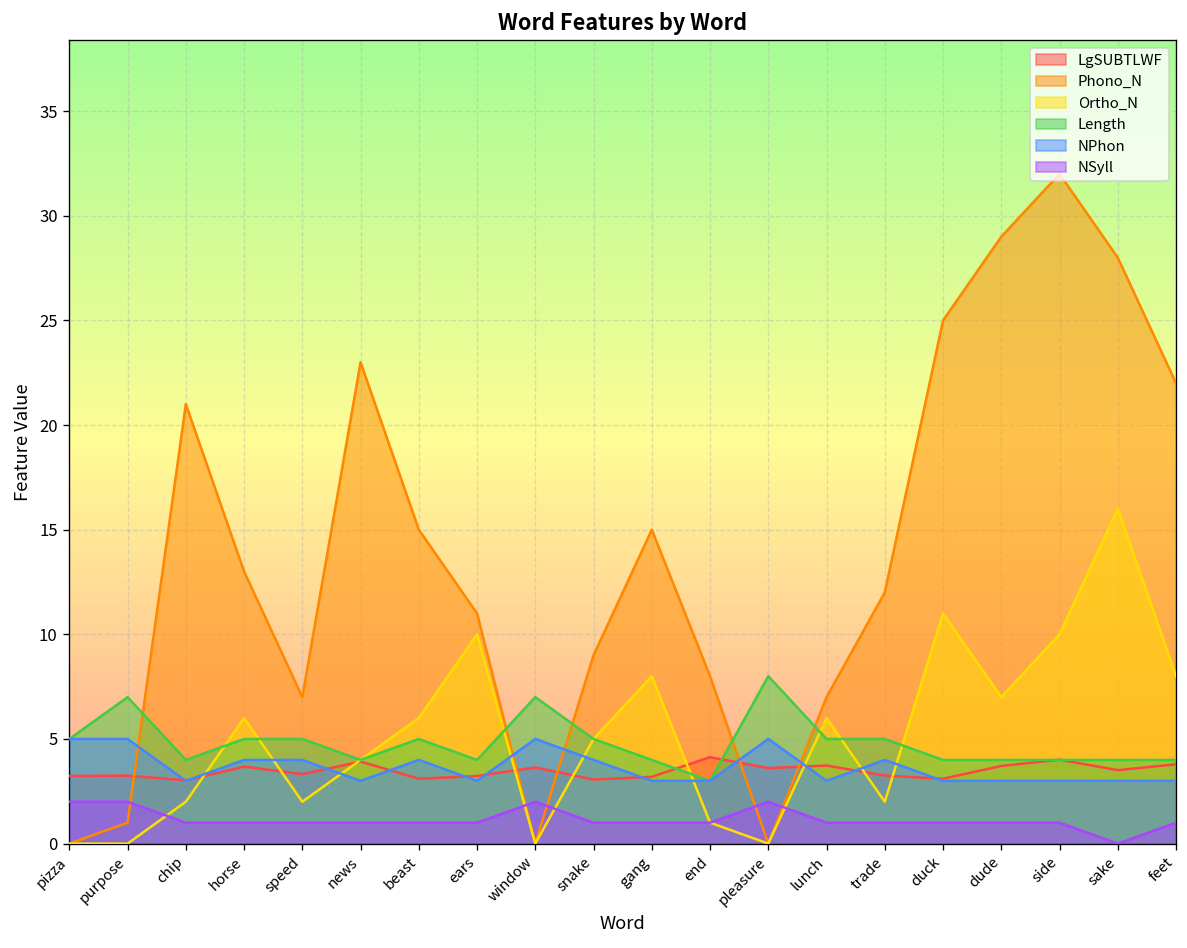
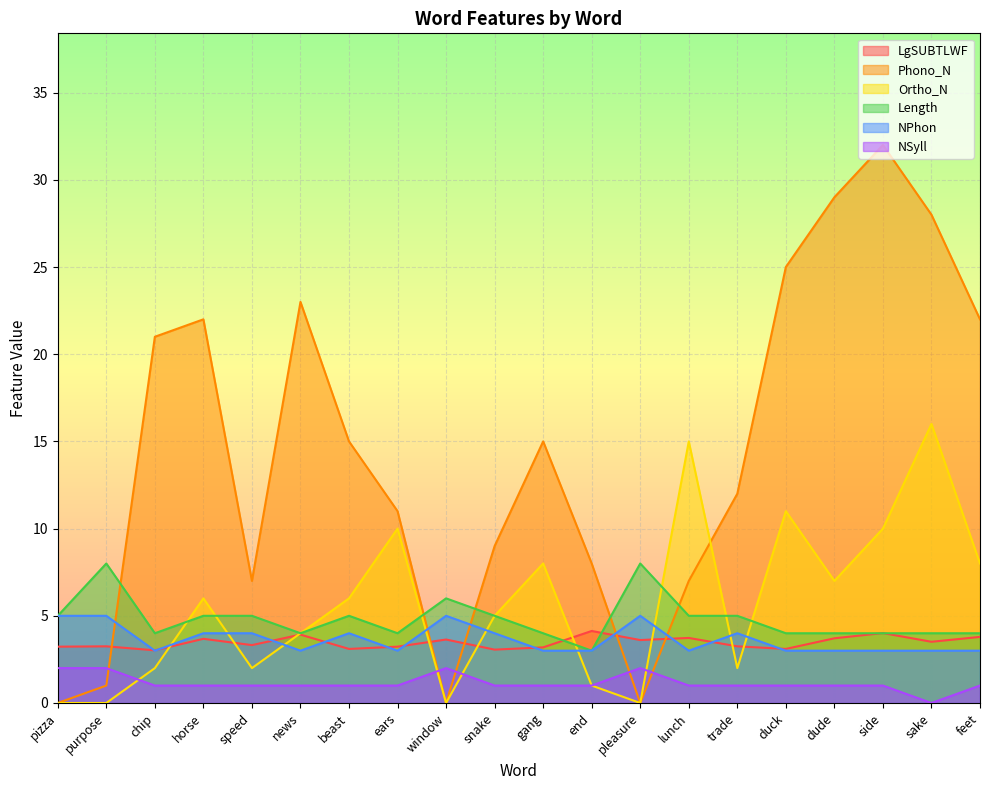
Length, purpose: 7 -> 8
Phono_N, horse: 13 -> 22
Length, window: 7 -> 6
Ortho_N, lunch: 6 -> 15
